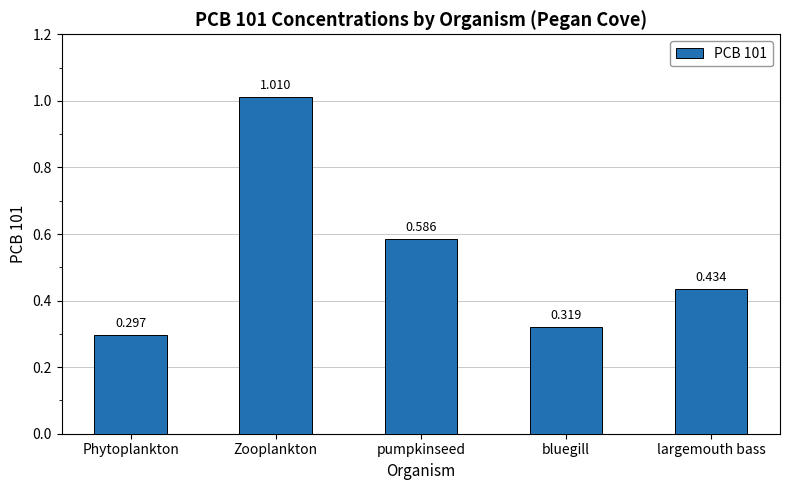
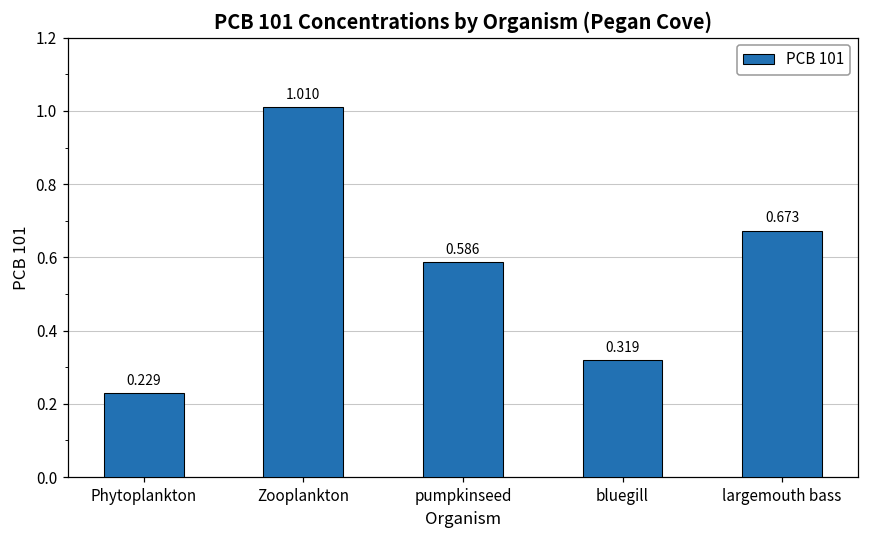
Phytoplankton: 0.297 -> 0.229
largemouth bass: 0.434 -> 0.673
